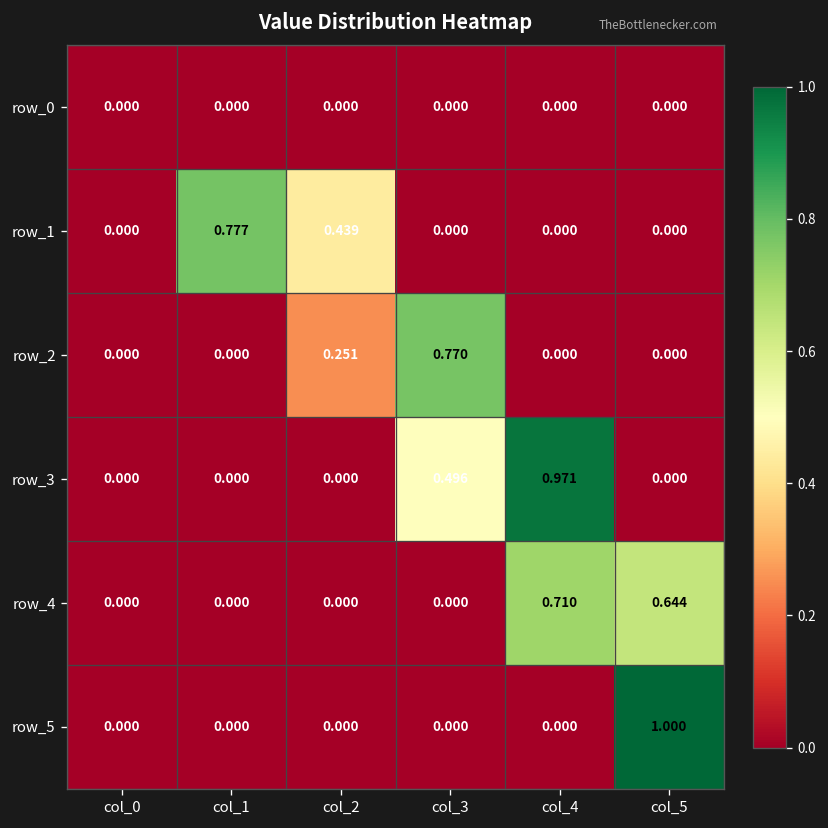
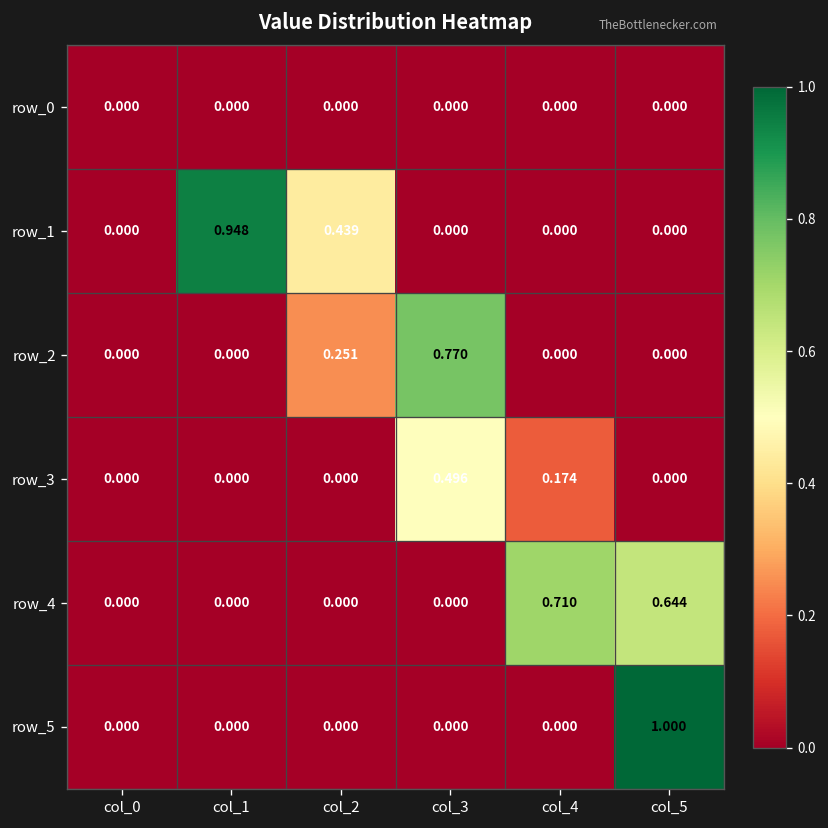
row_1, col_1: 0.777 -> 0.948
row_3, col_4: 0.971 -> 0.174
